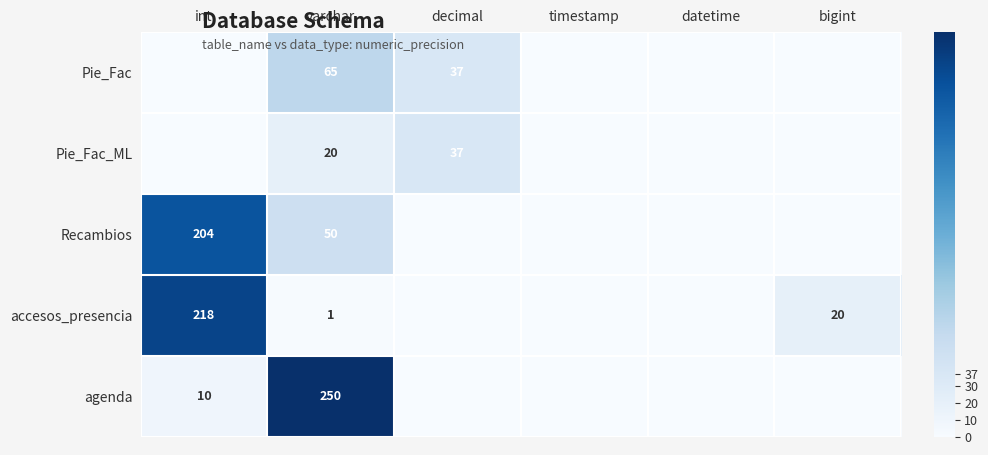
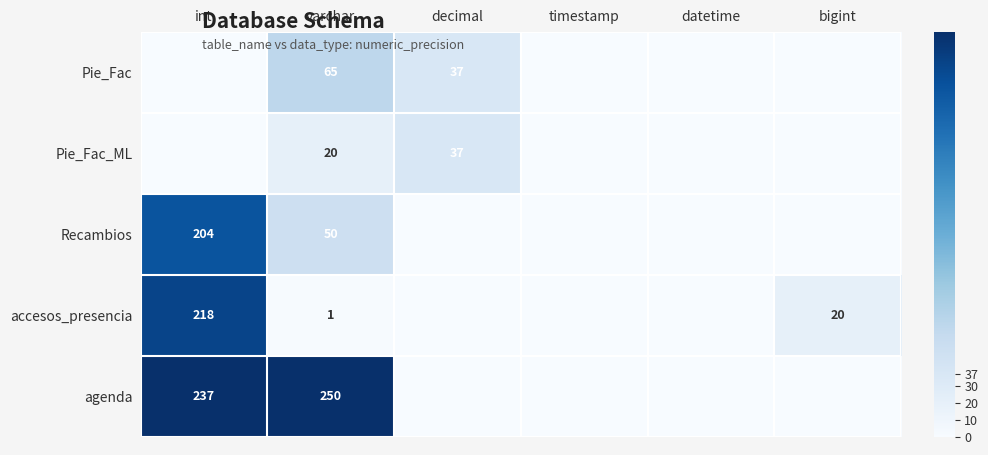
agenda, int: 10 -> 237
